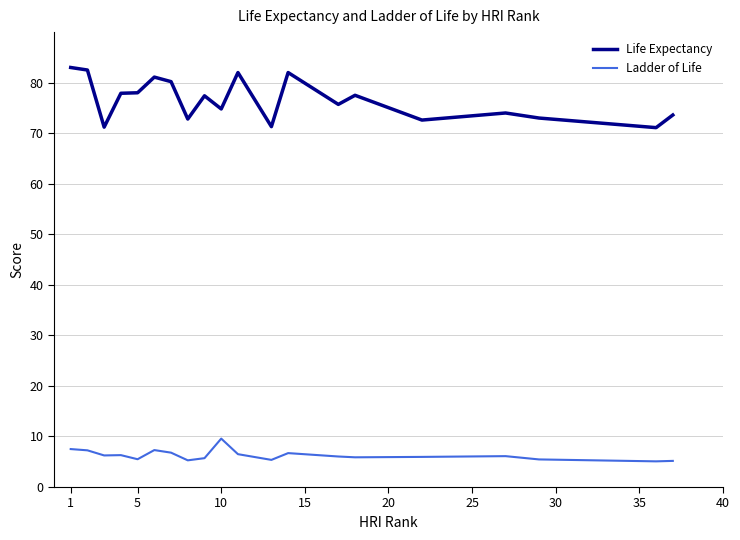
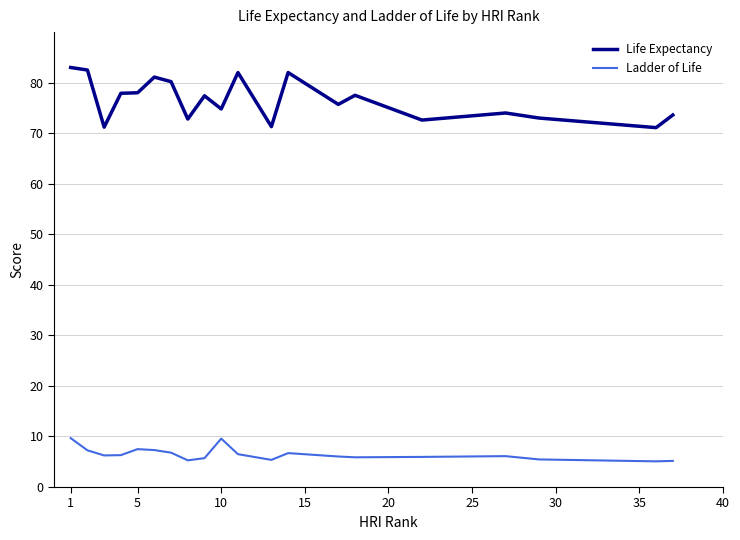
Ladder of Life, 1: 8 -> 10
Ladder of Life, 5: 6 -> 8
